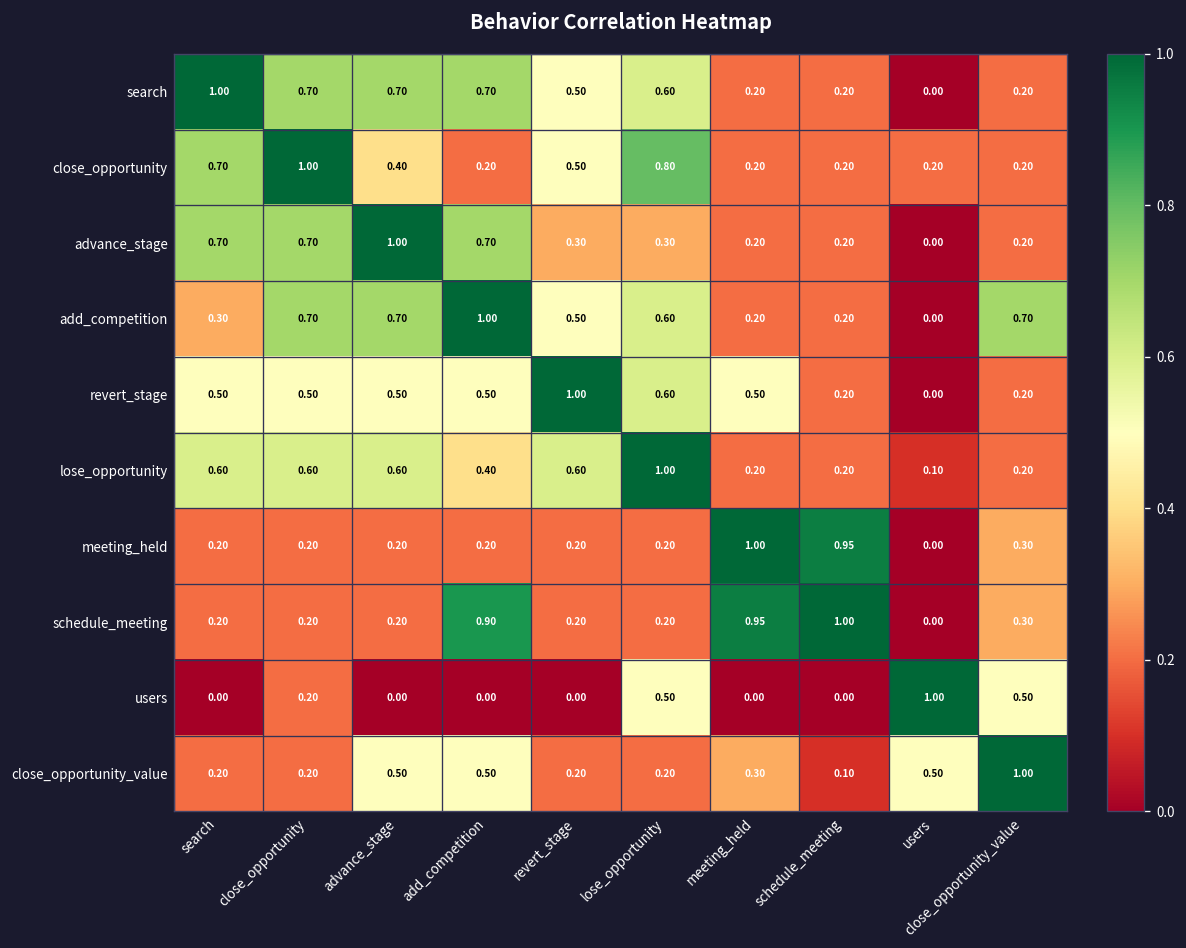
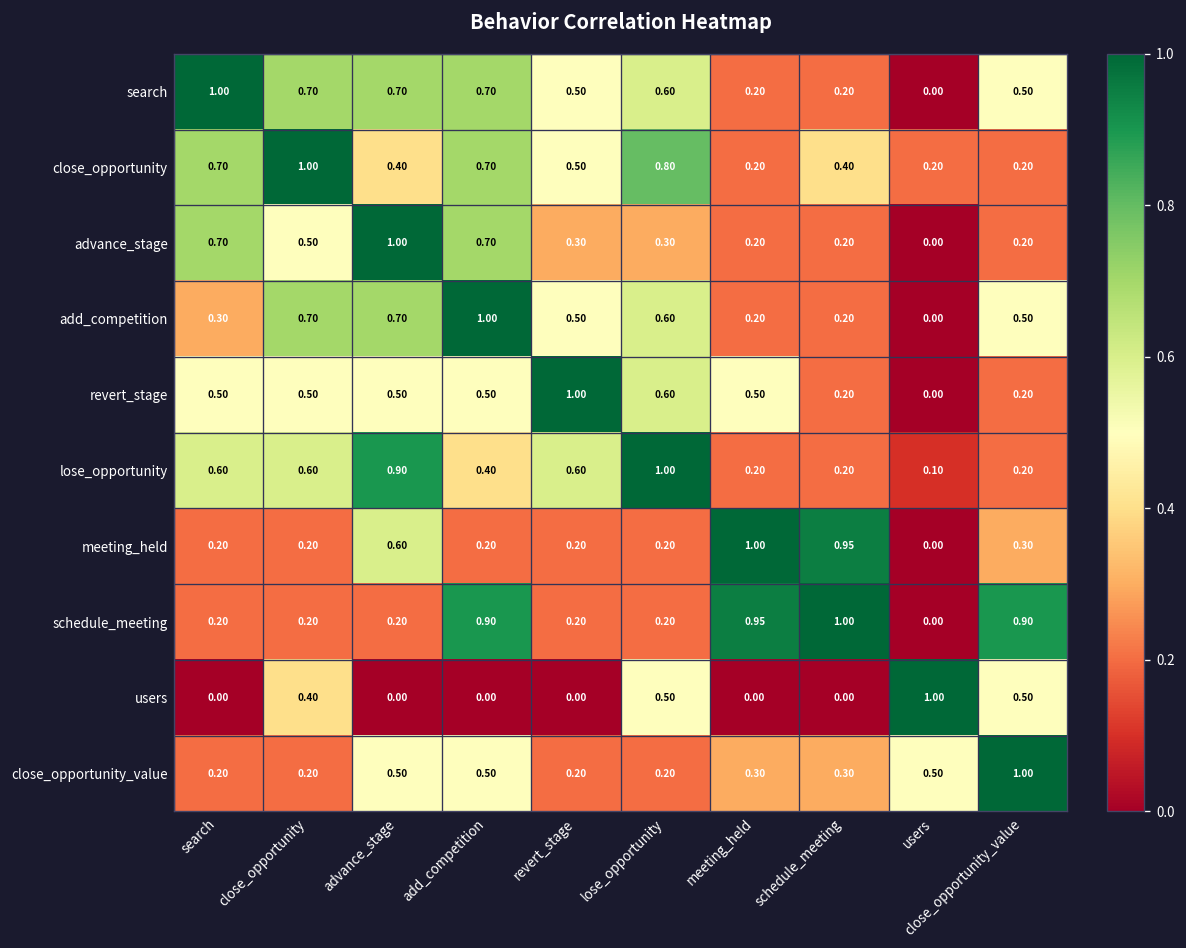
search, close_opportunity_value: 0.20 -> 0.50
close_opportunity, add_competition: 0.20 -> 0.70
close_opportunity, schedule_meeting: 0.20 -> 0.40
advance_stage, close_opportunity: 0.70 -> 0.50
add_competition, close_opportunity_value: 0.70 -> 0.50
lose_opportunity, advance_stage: 0.60 -> 0.90
meeting_held, advance_stage: 0.20 -> 0.60
schedule_meeting, close_opportunity_value: 0.30 -> 0.90
users, close_opportunity: 0.20 -> 0.40
close_opportunity_value, schedule_meeting: 0.10 -> 0.30
